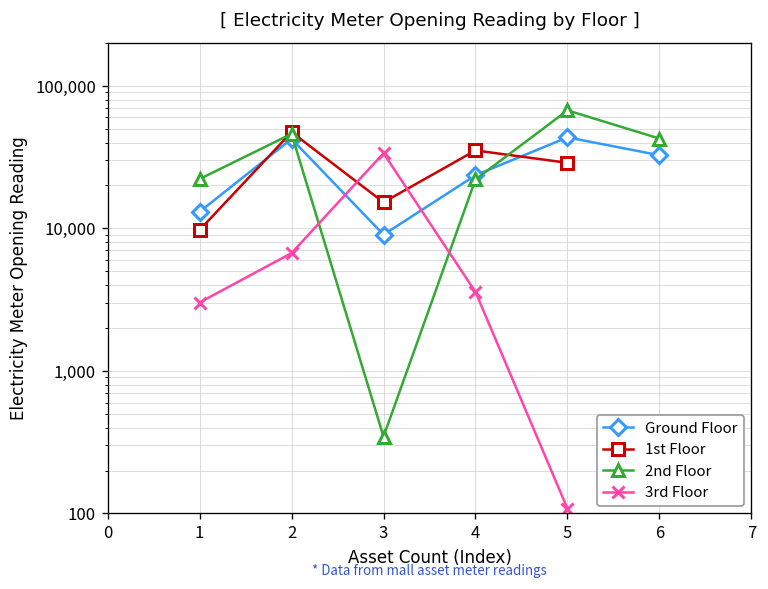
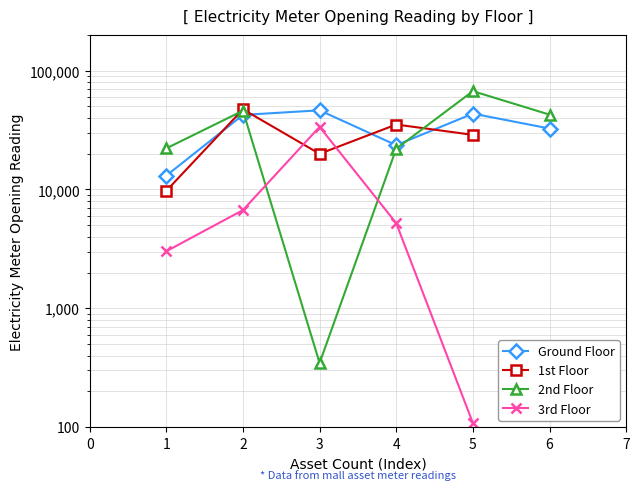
Ground Floor, 3: 9,000 -> 46,000
1st Floor, 3: 15,000 -> 20,000
3rd Floor, 4: 3,600 -> 5,000
